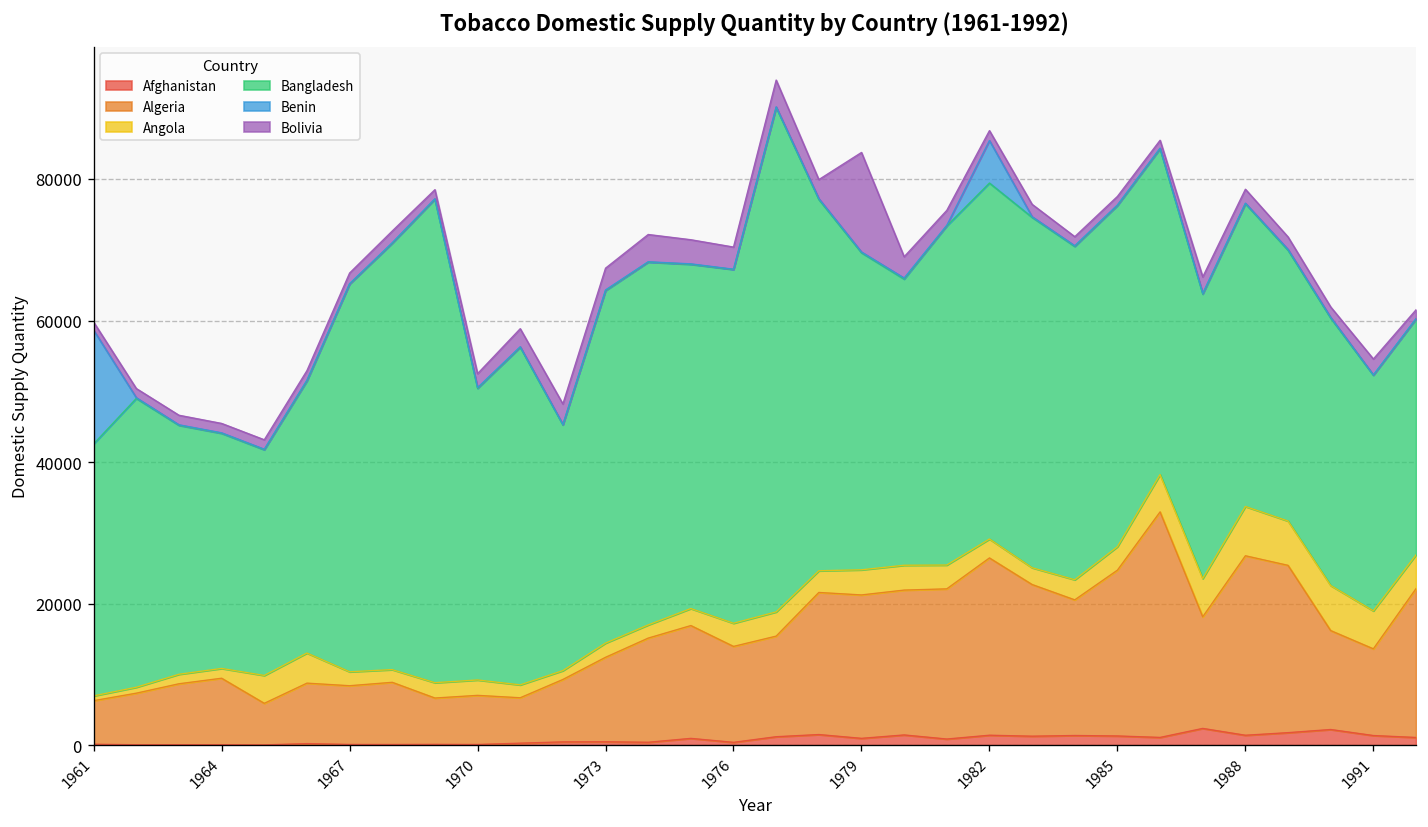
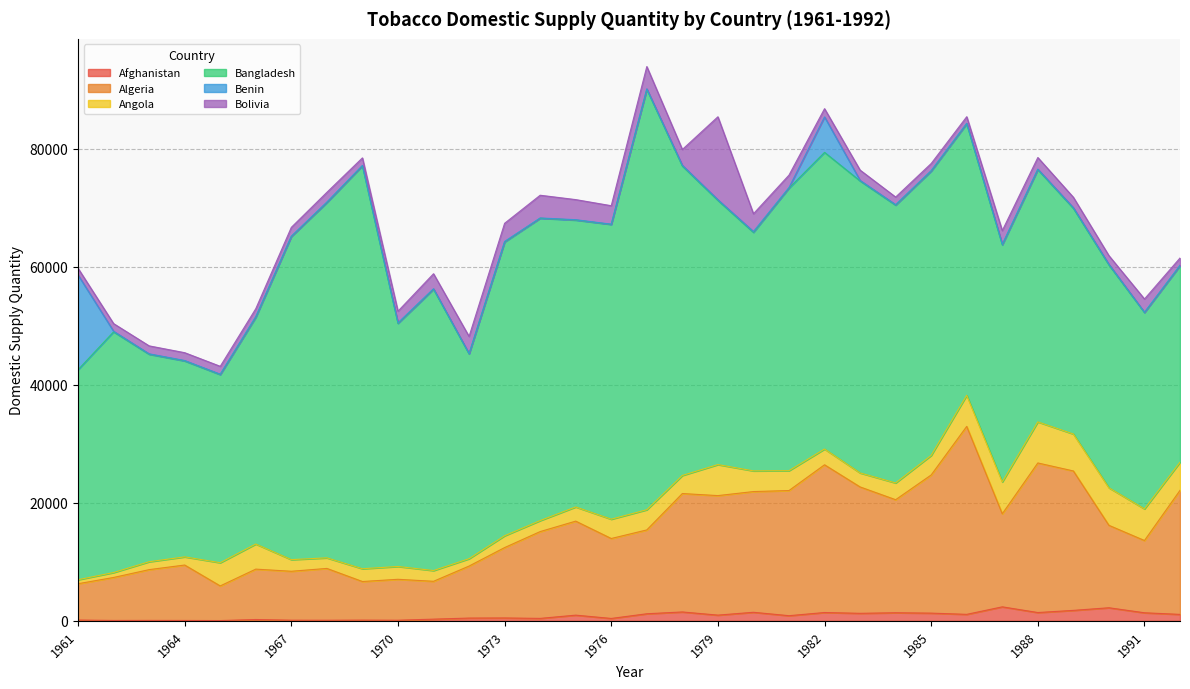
Angola, 1979: 4000 -> 5000
